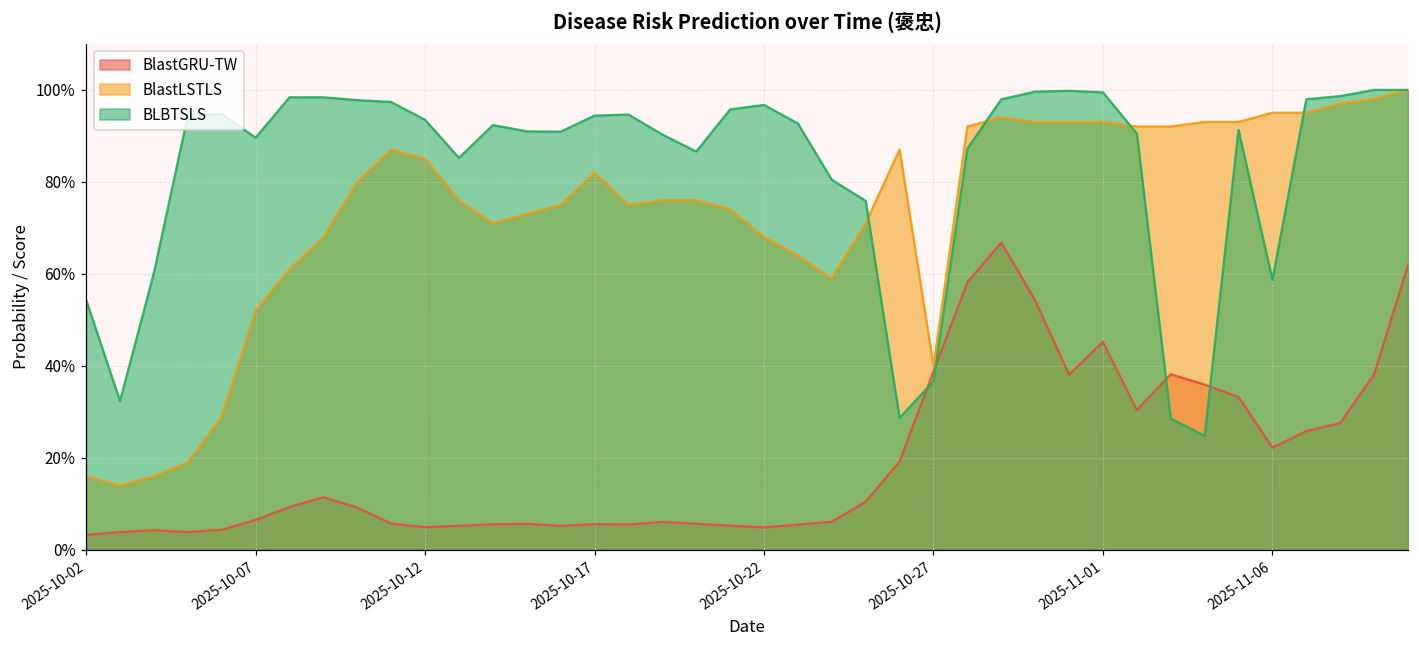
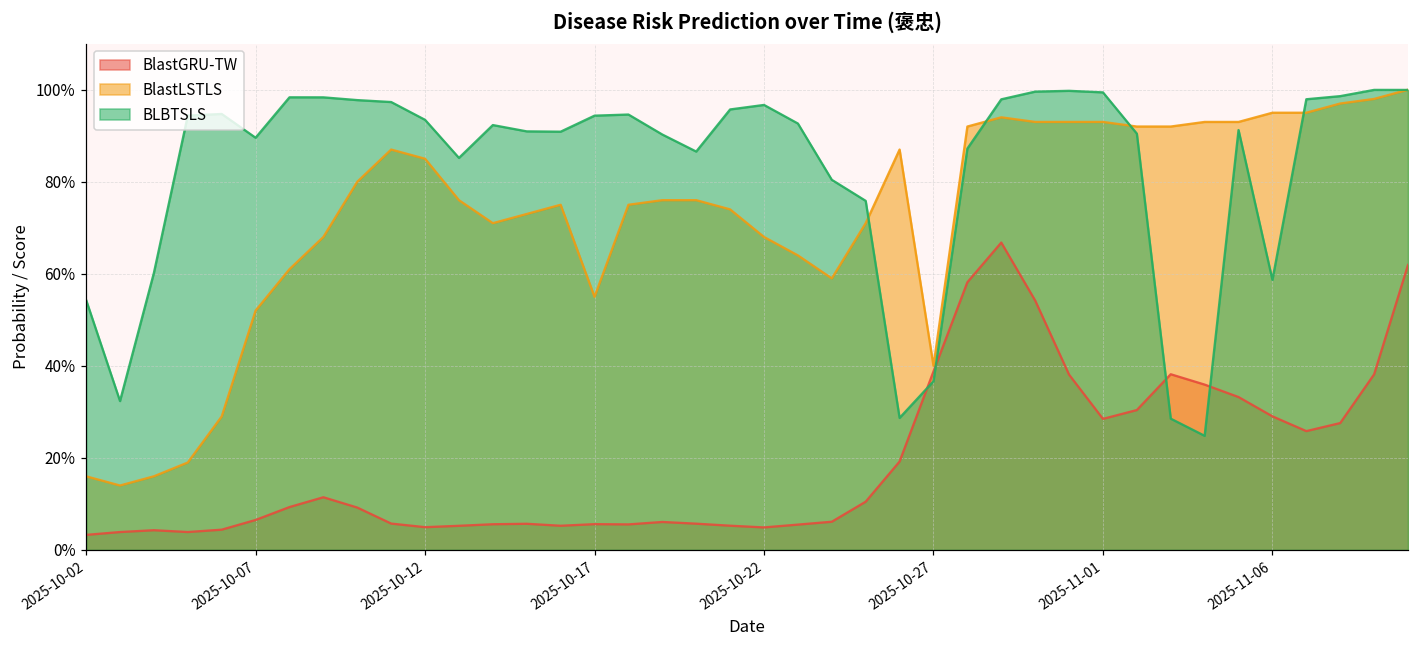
BlastLSTLS, 2025-10-17: 82% -> 55%
BlastGRU-TW, 2025-11-01: 45% -> 28%
BlastGRU-TW, 2025-11-06: 22% -> 29%
